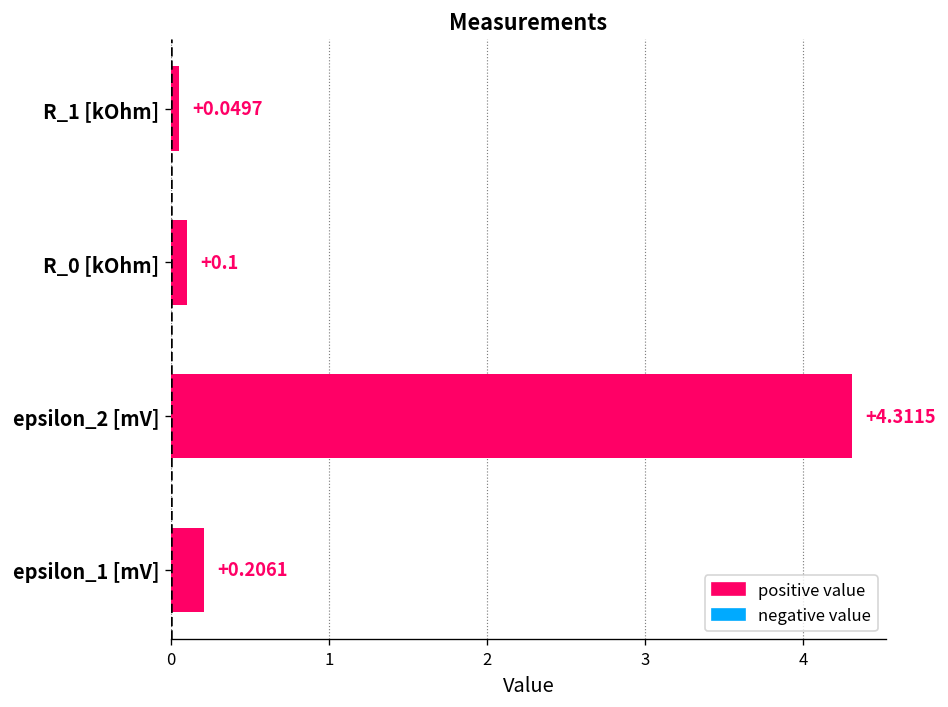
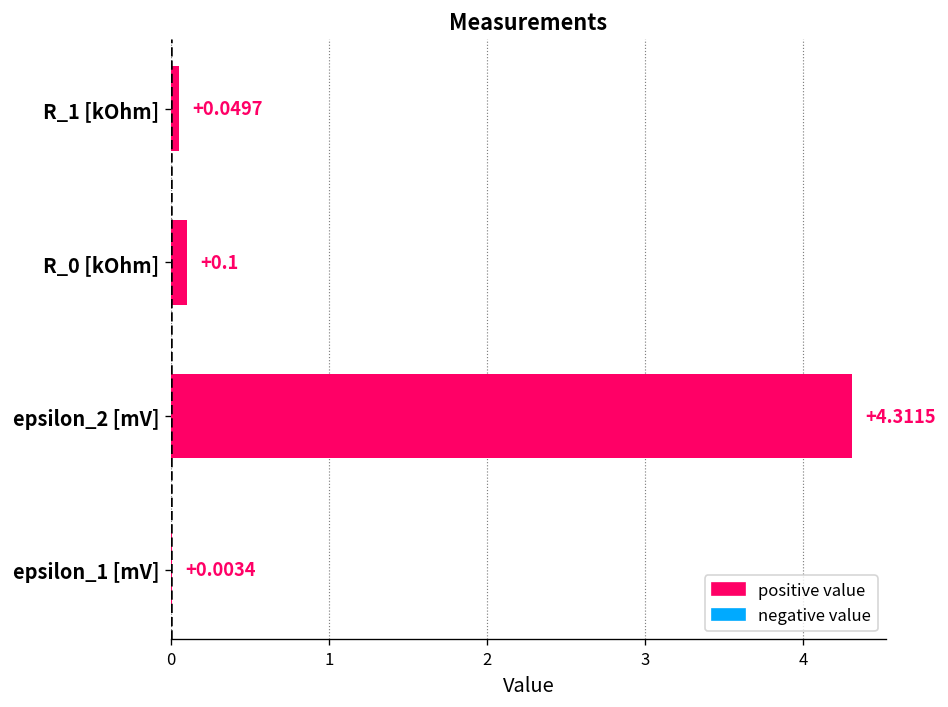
epsilon_1 [mV]: +0.2061 -> +0.0034
